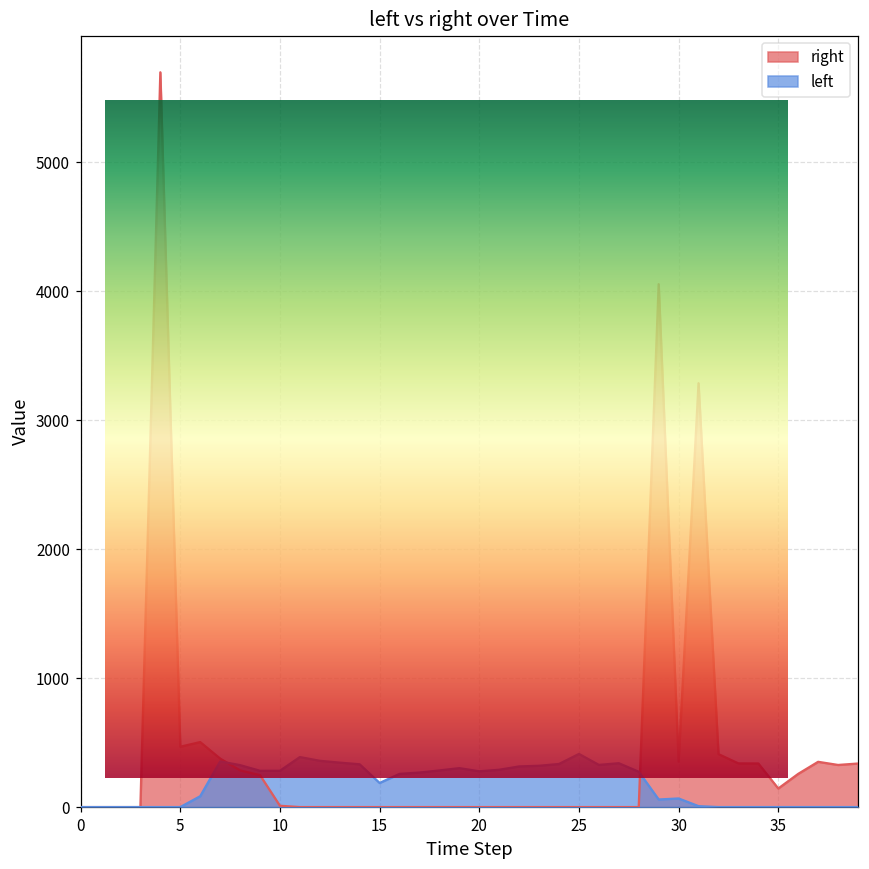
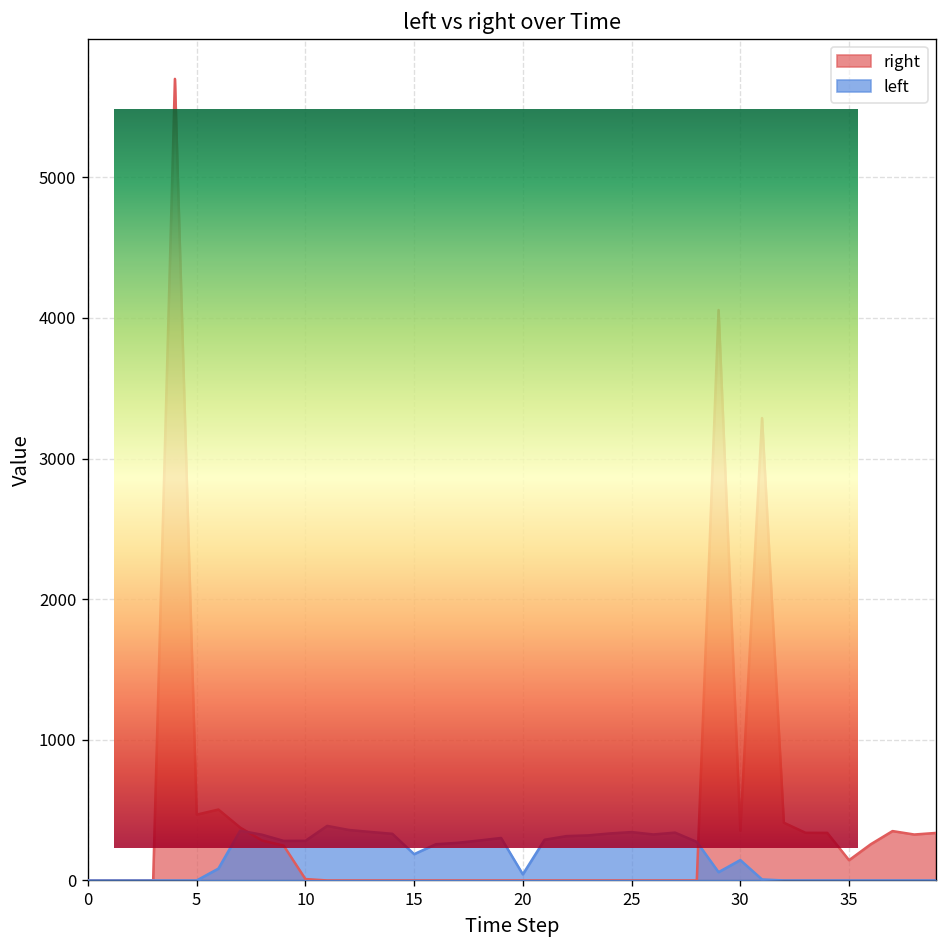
left vs right over Time, left, 20: 280 -> 40
left vs right over Time, left, 25: 410 -> 340
left vs right over Time, left, 30: 70 -> 150
